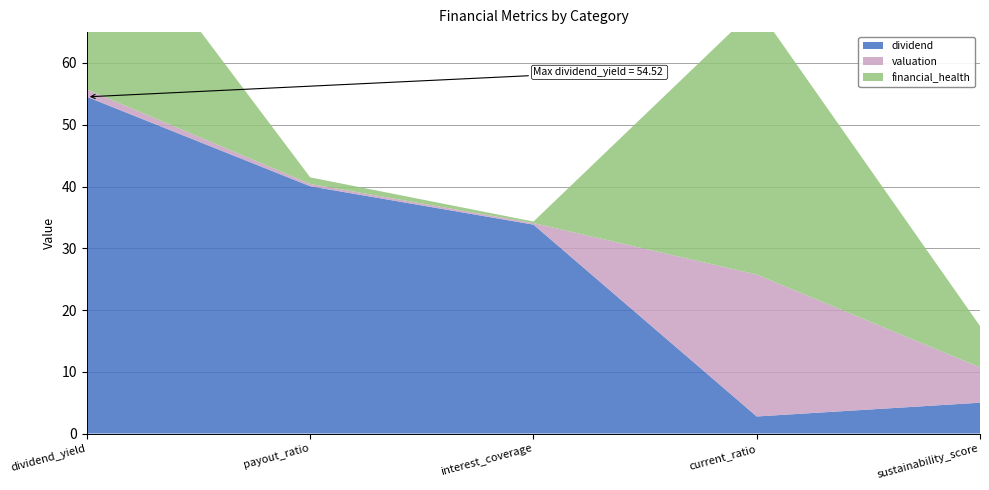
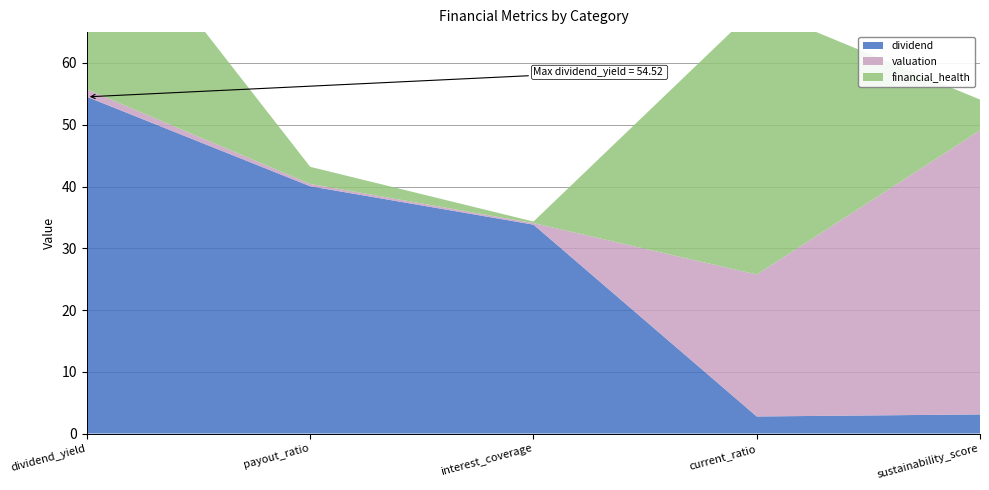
financial_health, payout_ratio: 1 -> 3
dividend, sustainability_score: 5 -> 3
valuation, sustainability_score: 6 -> 46
financial_health, sustainability_score: 7 -> 5
